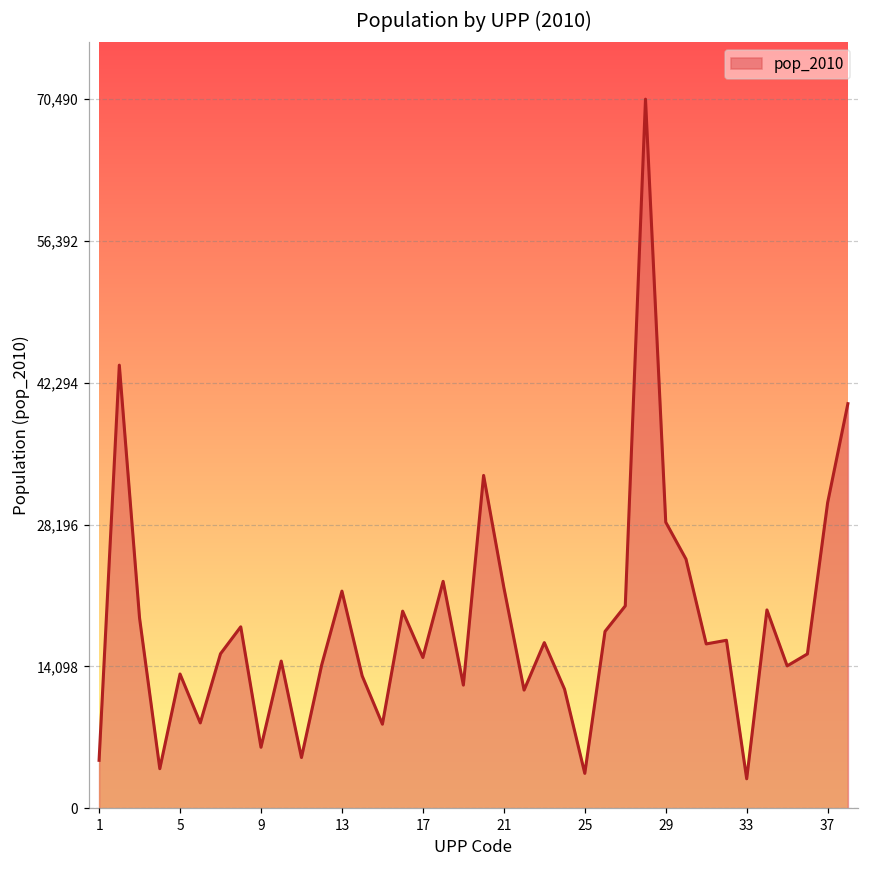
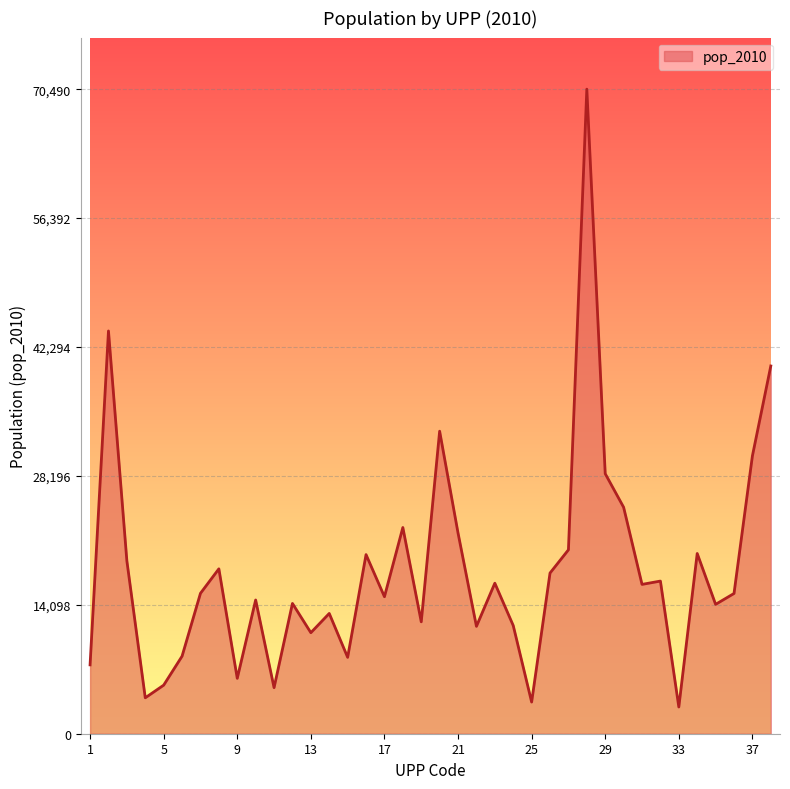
1: 5,000 -> 8,000
5: 13,000 -> 5,000
13: 22,000 -> 11,000
